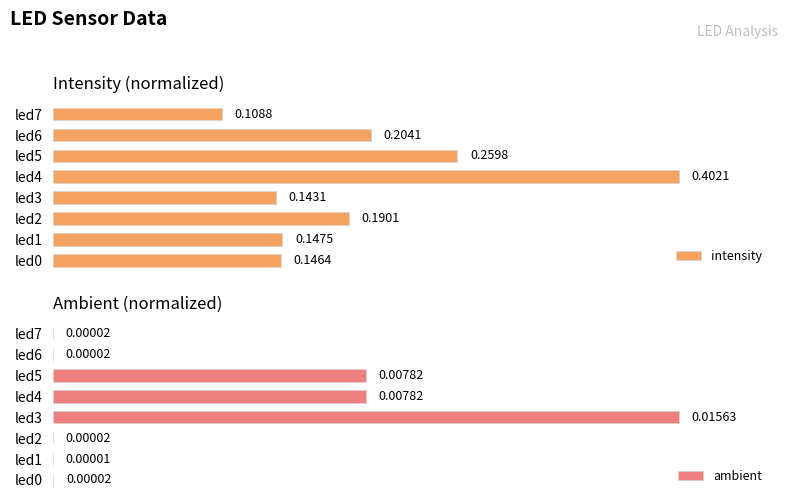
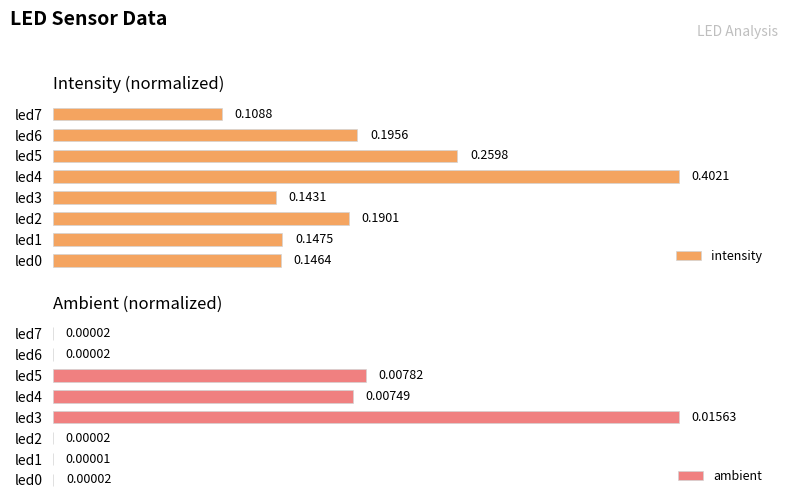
Intensity (normalized), led6: 0.2041 -> 0.1956
Ambient (normalized), led4: 0.00782 -> 0.00749
